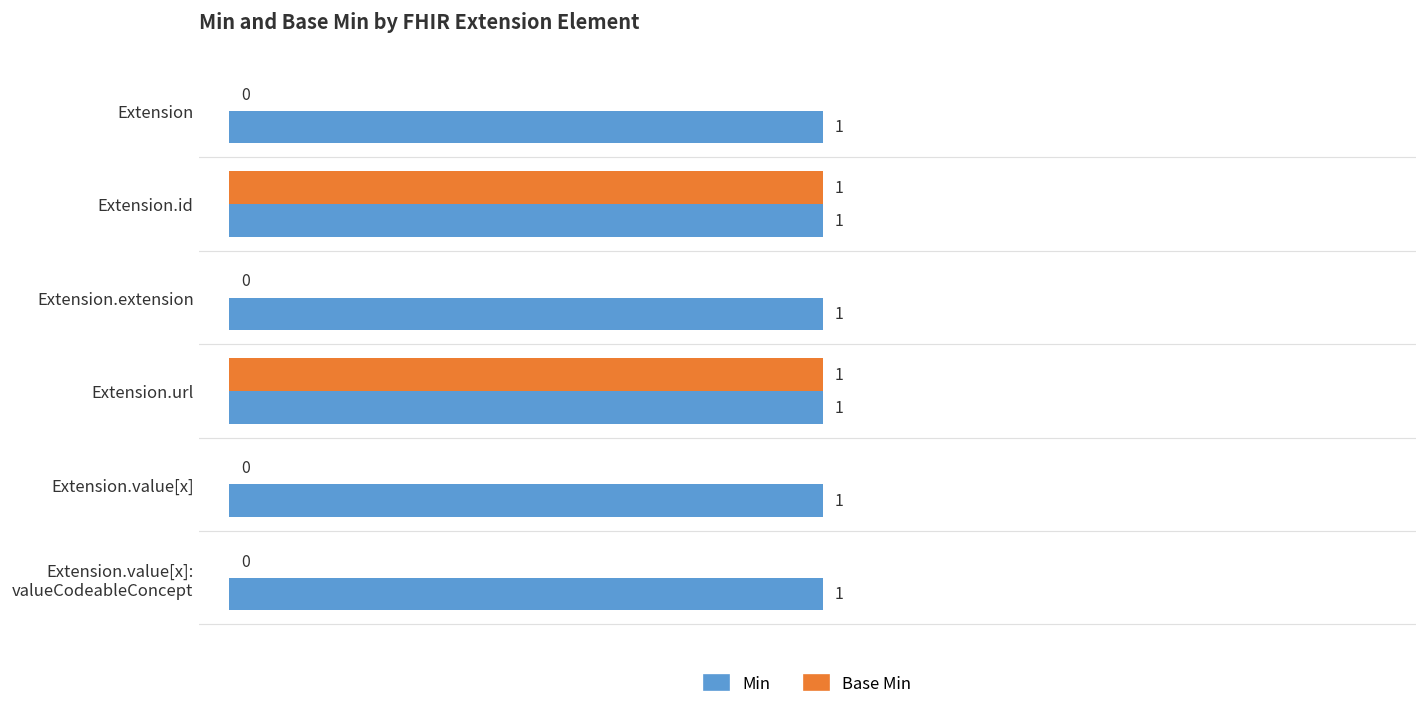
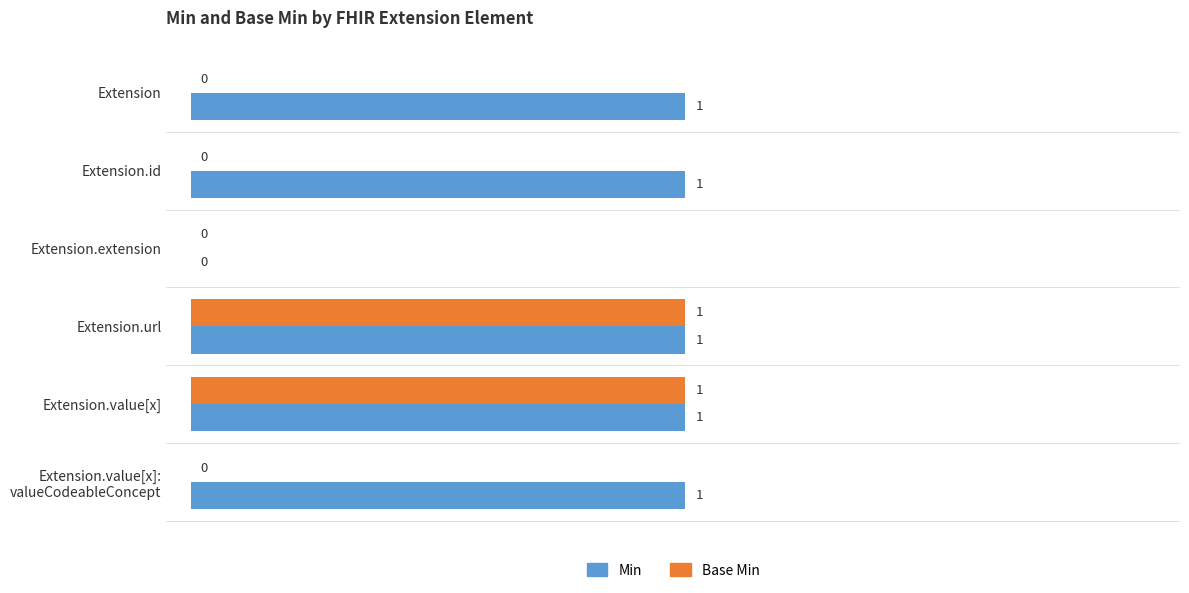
Base Min, Extension.id: 1 -> 0
Min, Extension.extension: 1 -> 0
Base Min, Extension.value[x]: 0 -> 1
